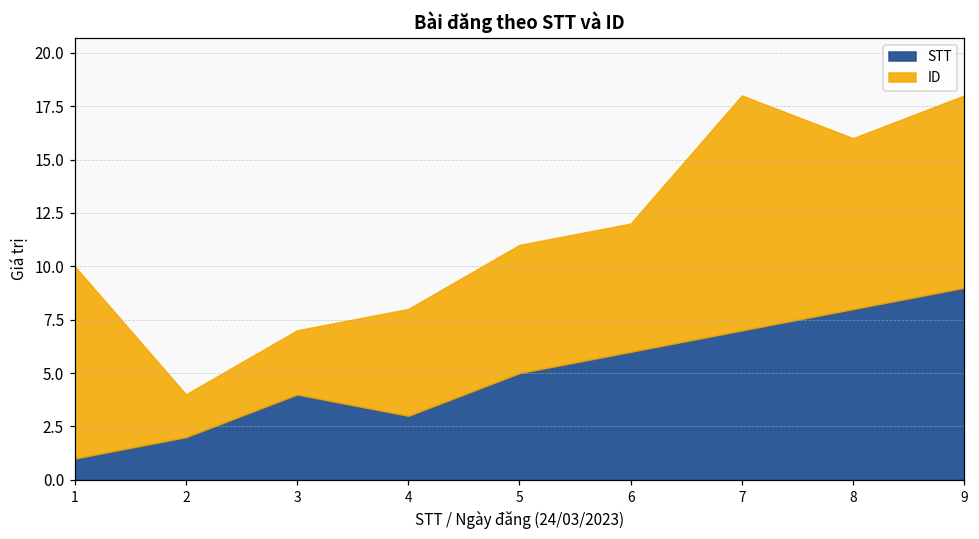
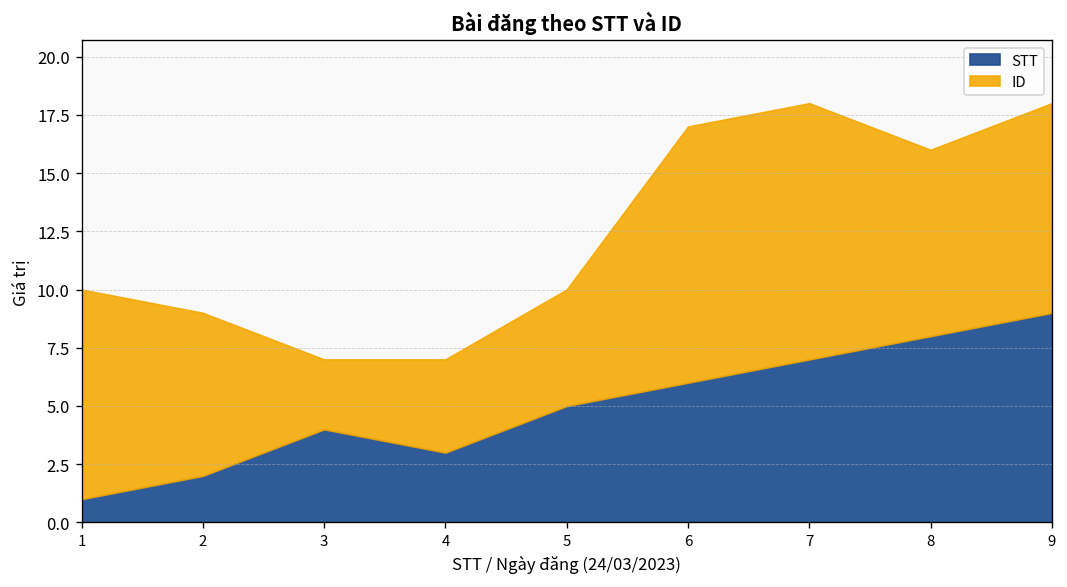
ID, 2: 2 -> 7
ID, 4: 5 -> 4
ID, 5: 6 -> 5
ID, 6: 6 -> 11
